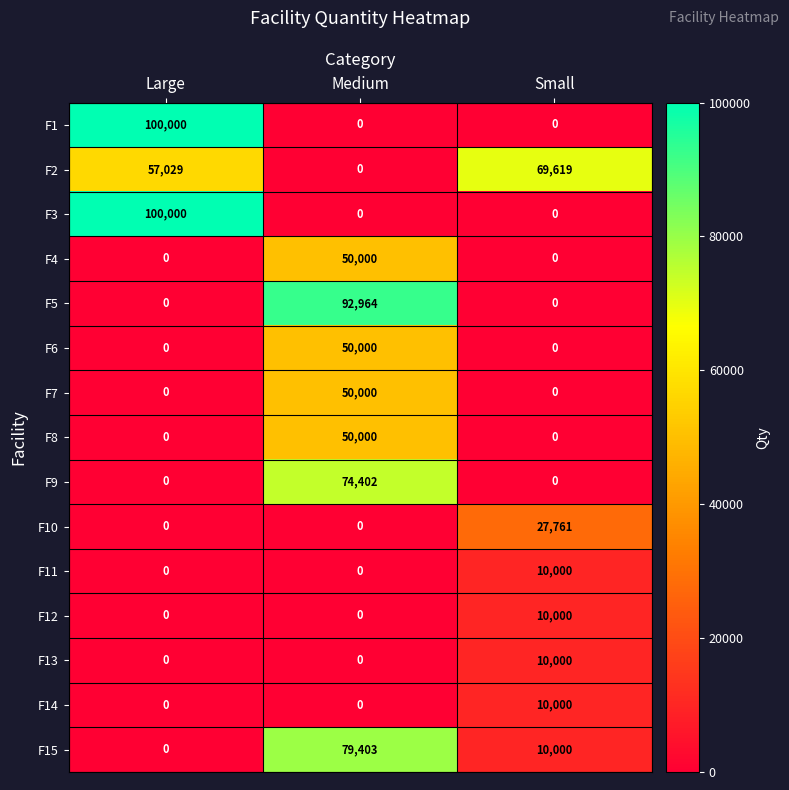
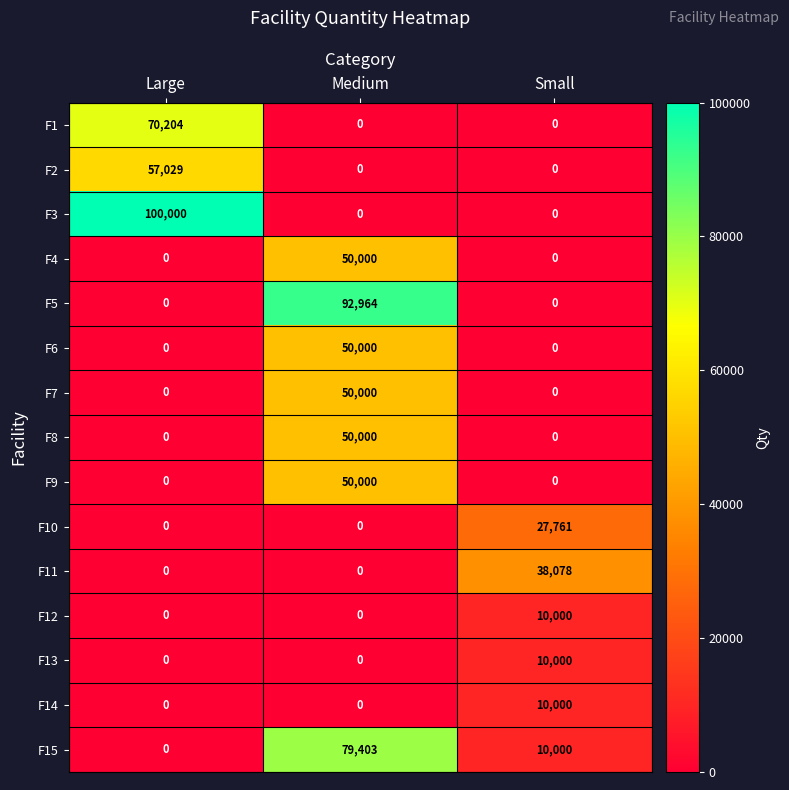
F1, Large: 100,000 -> 70,204
F2, Small: 69,619 -> 0
F9, Medium: 74,402 -> 50,000
F11, Small: 10,000 -> 38,078
